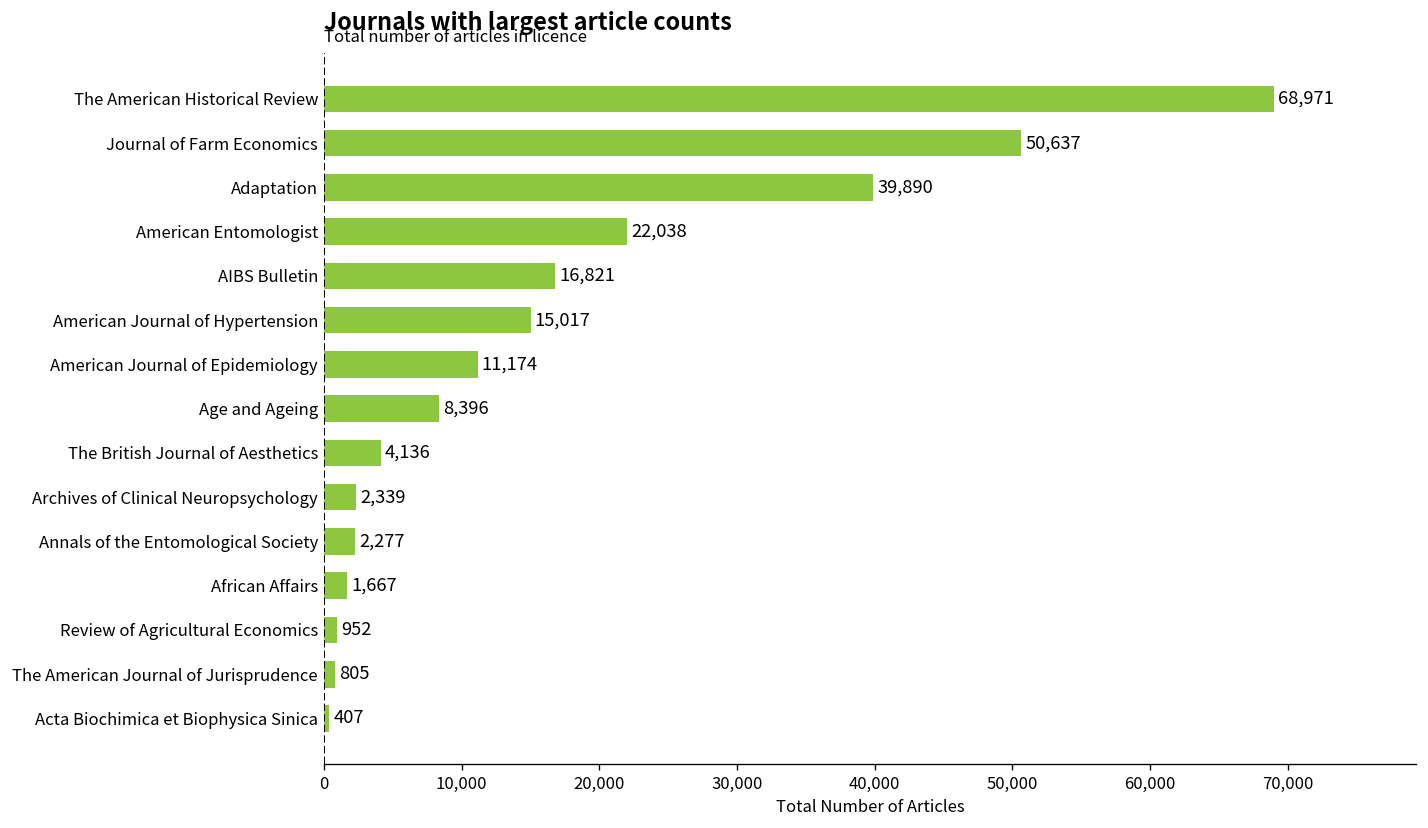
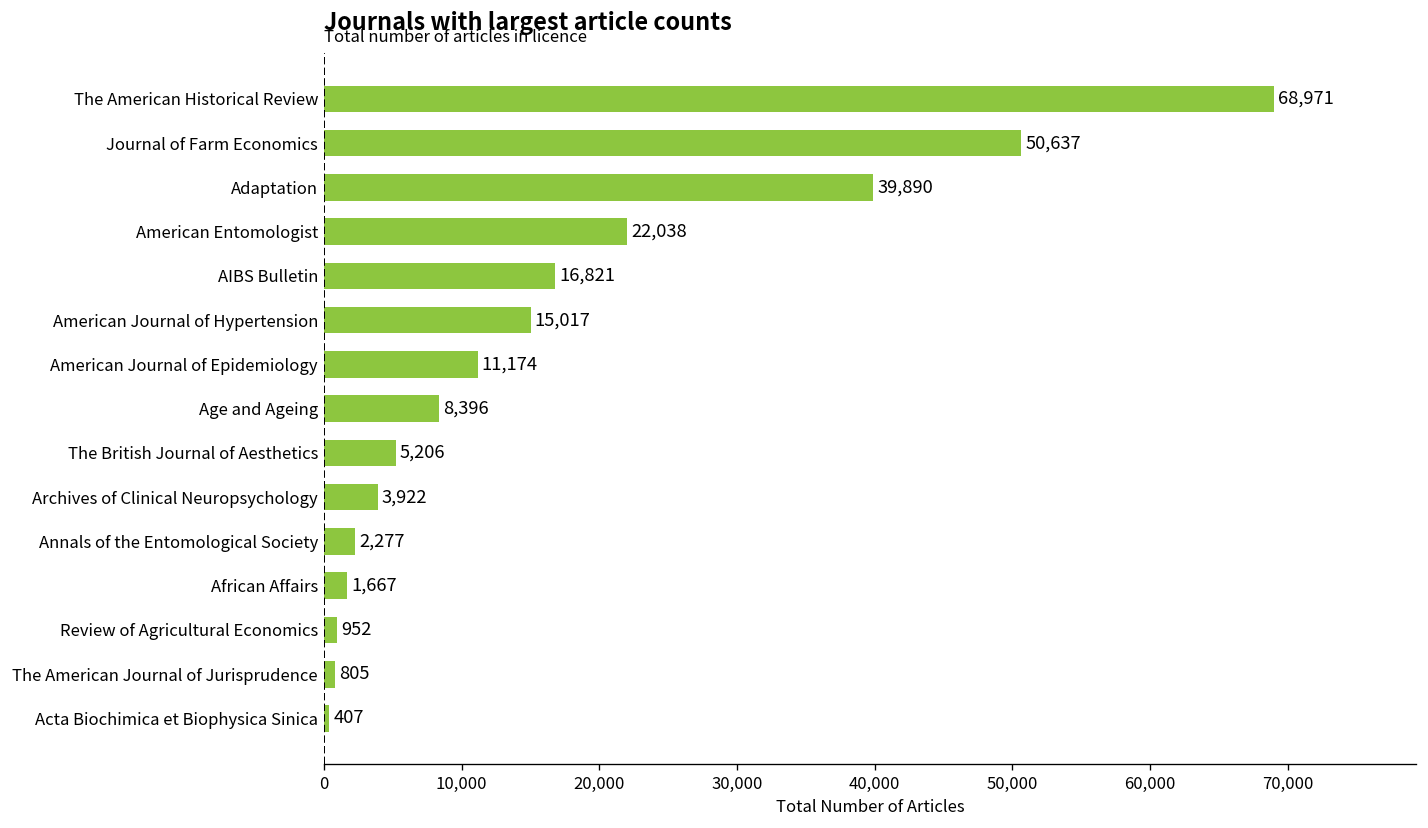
The British Journal of Aesthetics: 4,136 -> 5,206
Archives of Clinical Neuropsychology: 2,339 -> 3,922
